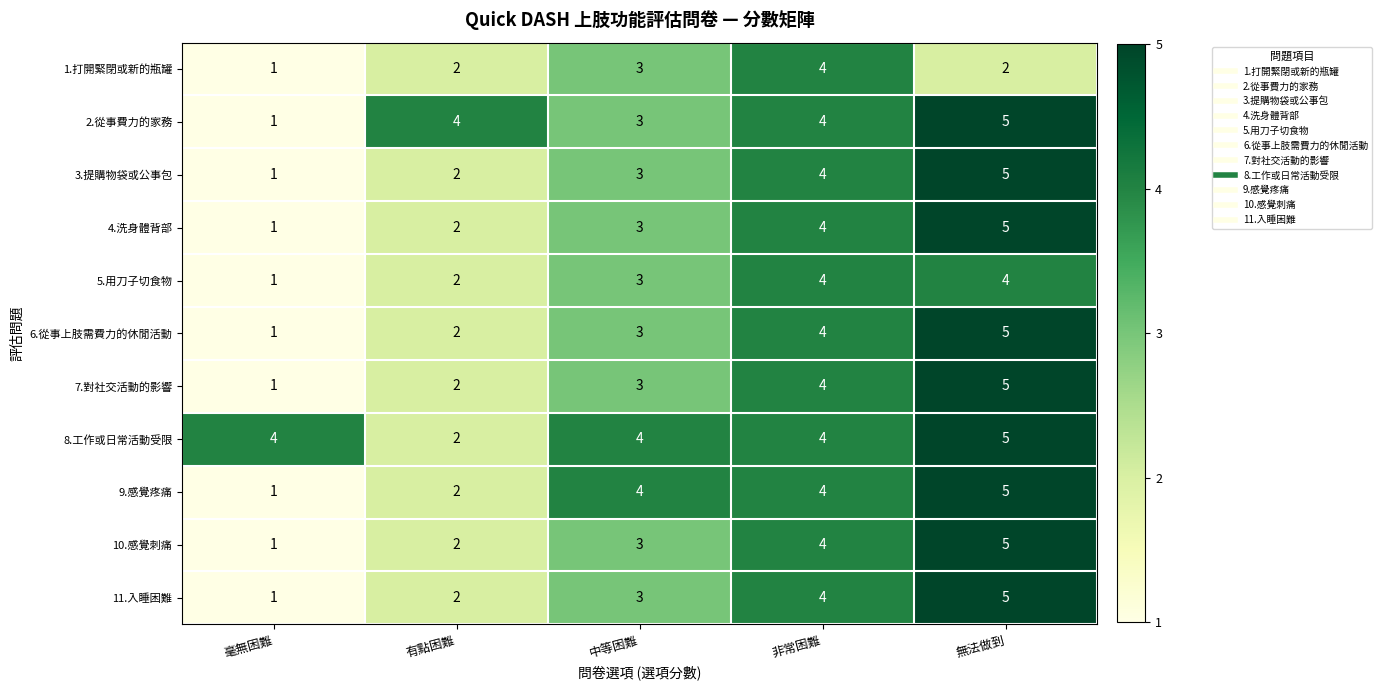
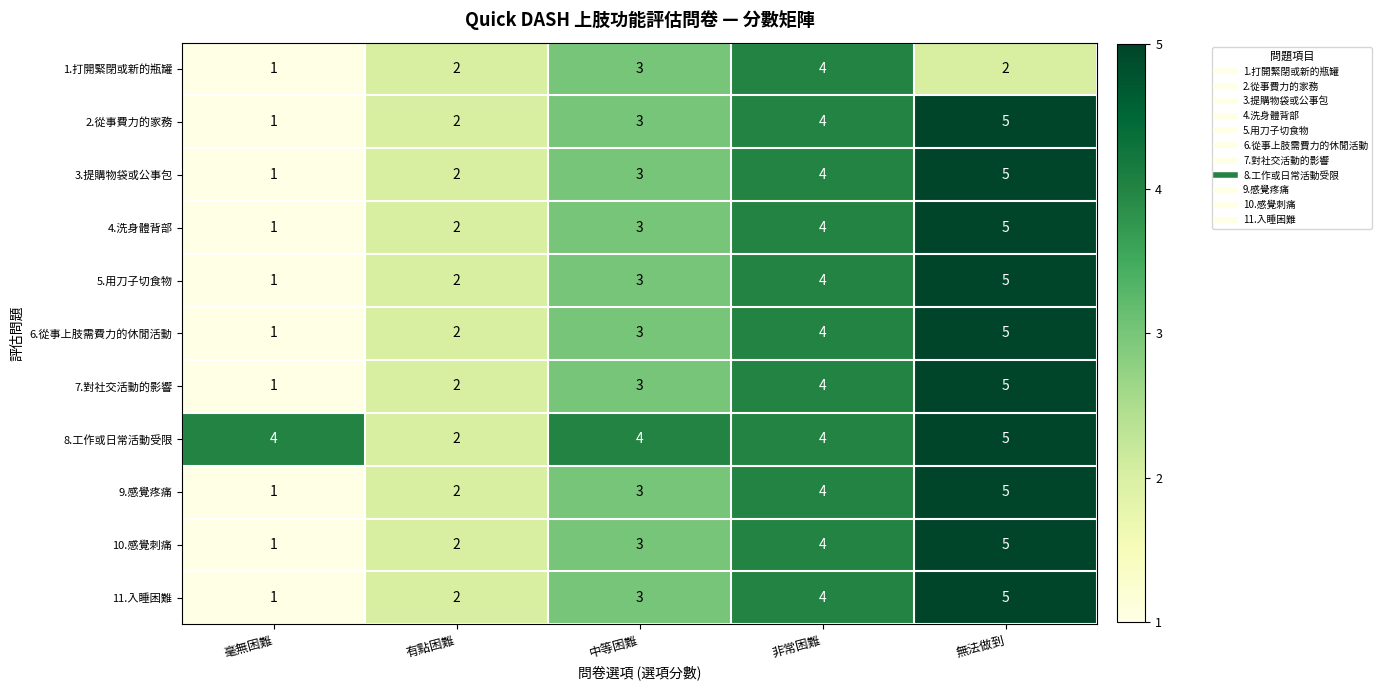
2.從事費力的家務, 有點困難: 4 -> 2
5.用刀子切食物, 無法做到: 4 -> 5
9.感覺疼痛, 中等困難: 4 -> 3
